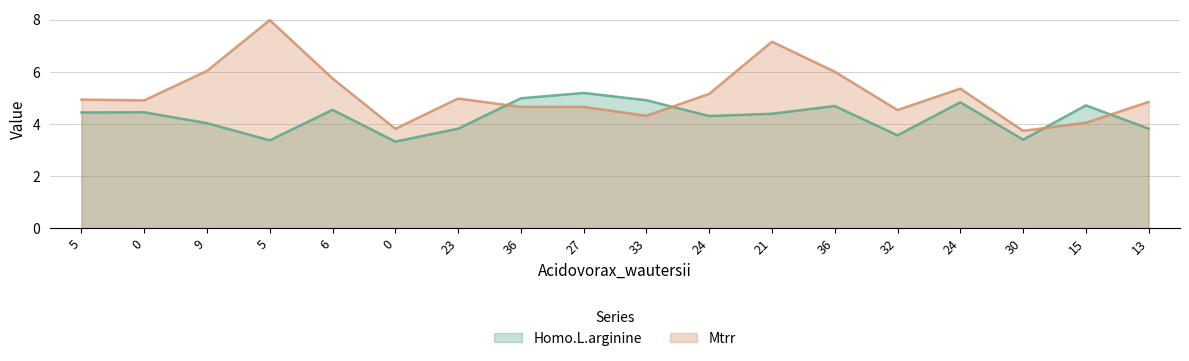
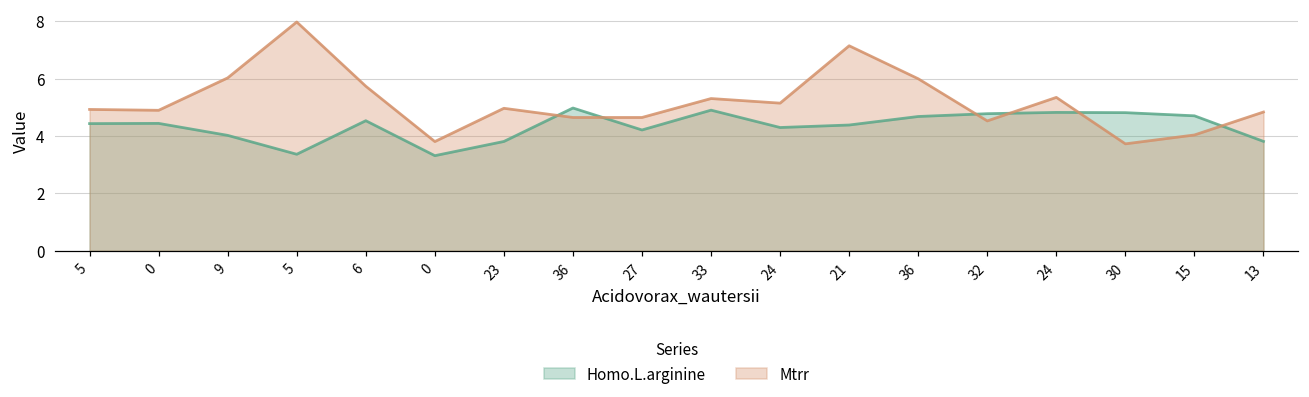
Homo.L.arginine, 27: 5.2 -> 4.2
Mtrr, 33: 4.3 -> 5.3
Homo.L.arginine, 32: 3.6 -> 4.8
Homo.L.arginine, 30: 3.4 -> 4.8
